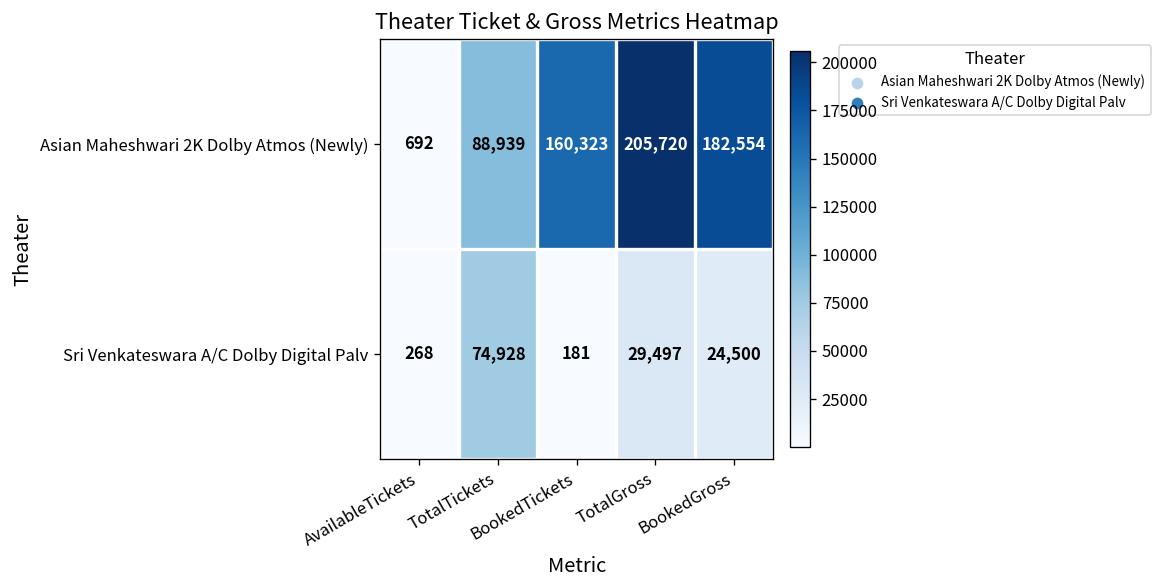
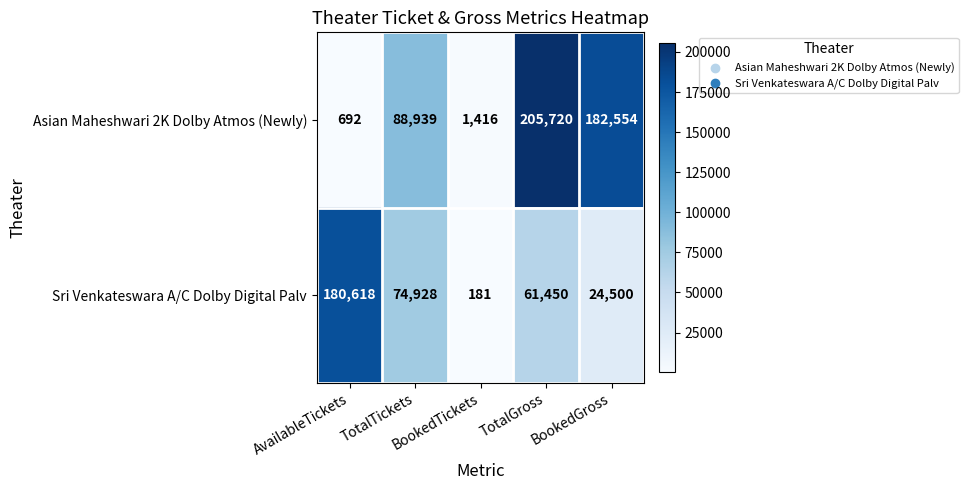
Asian Maheshwari 2K Dolby Atmos (Newly), BookedTickets: 160,323 -> 1,416
Sri Venkateswara A/C Dolby Digital Palv, AvailableTickets: 268 -> 180,618
Sri Venkateswara A/C Dolby Digital Palv, TotalGross: 29,497 -> 61,450
